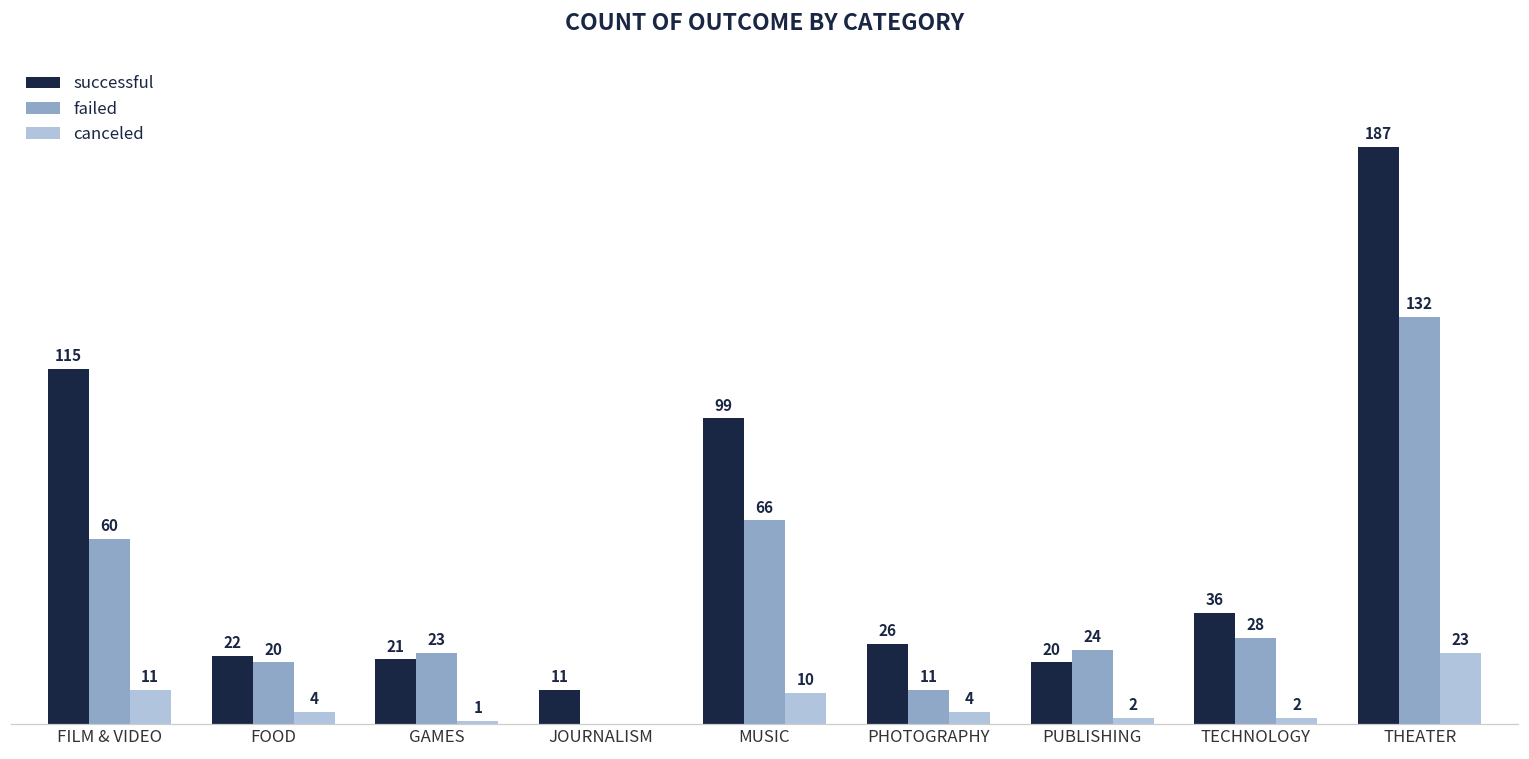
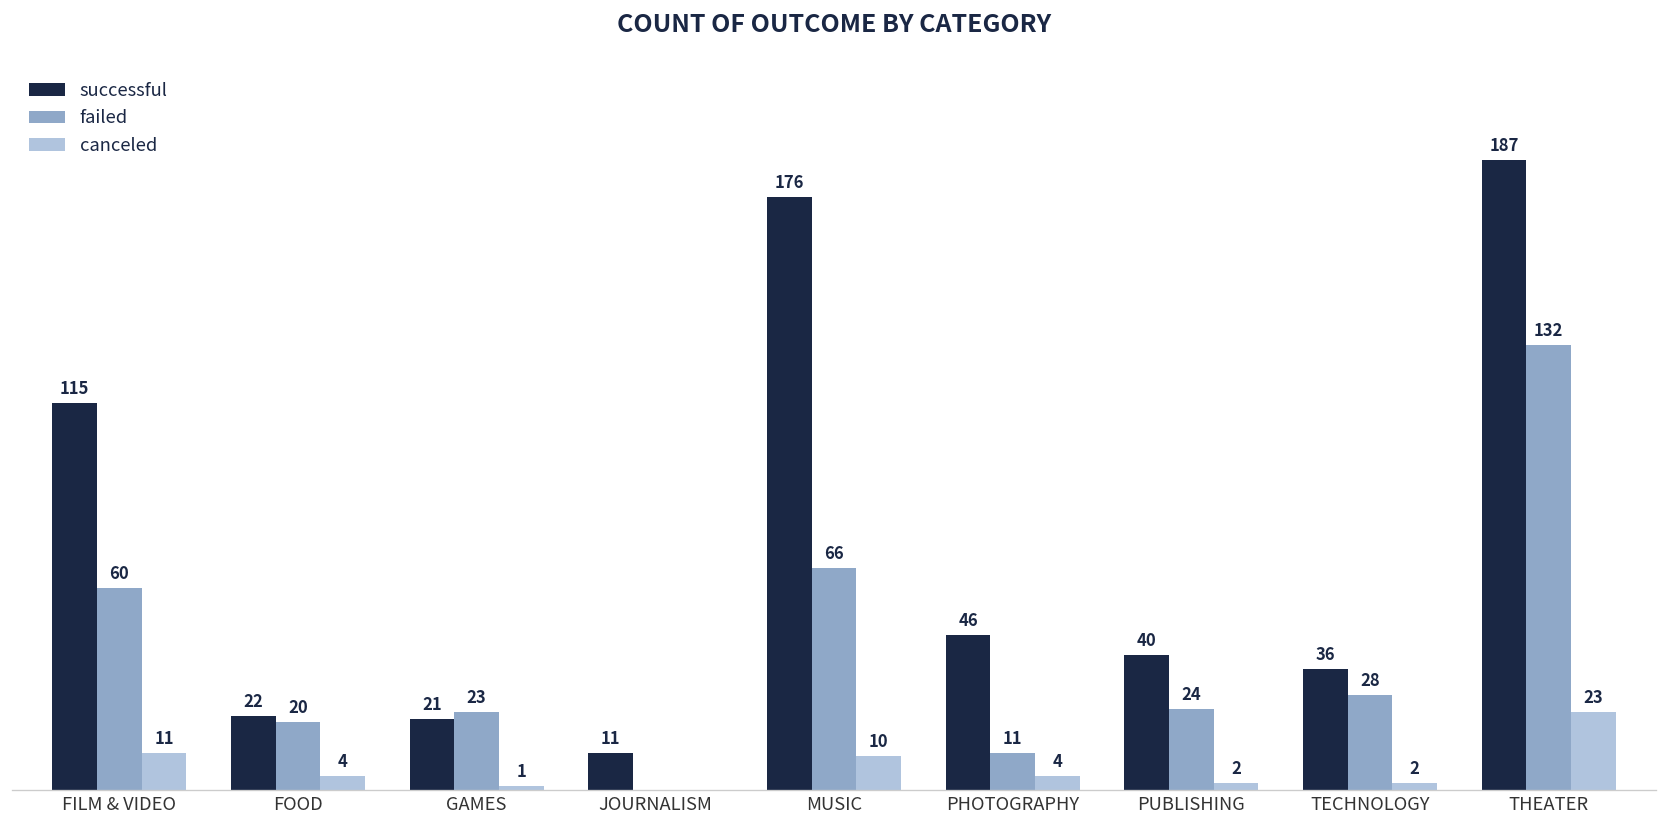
successful, MUSIC: 99 -> 176
successful, PHOTOGRAPHY: 26 -> 46
successful, PUBLISHING: 20 -> 40
